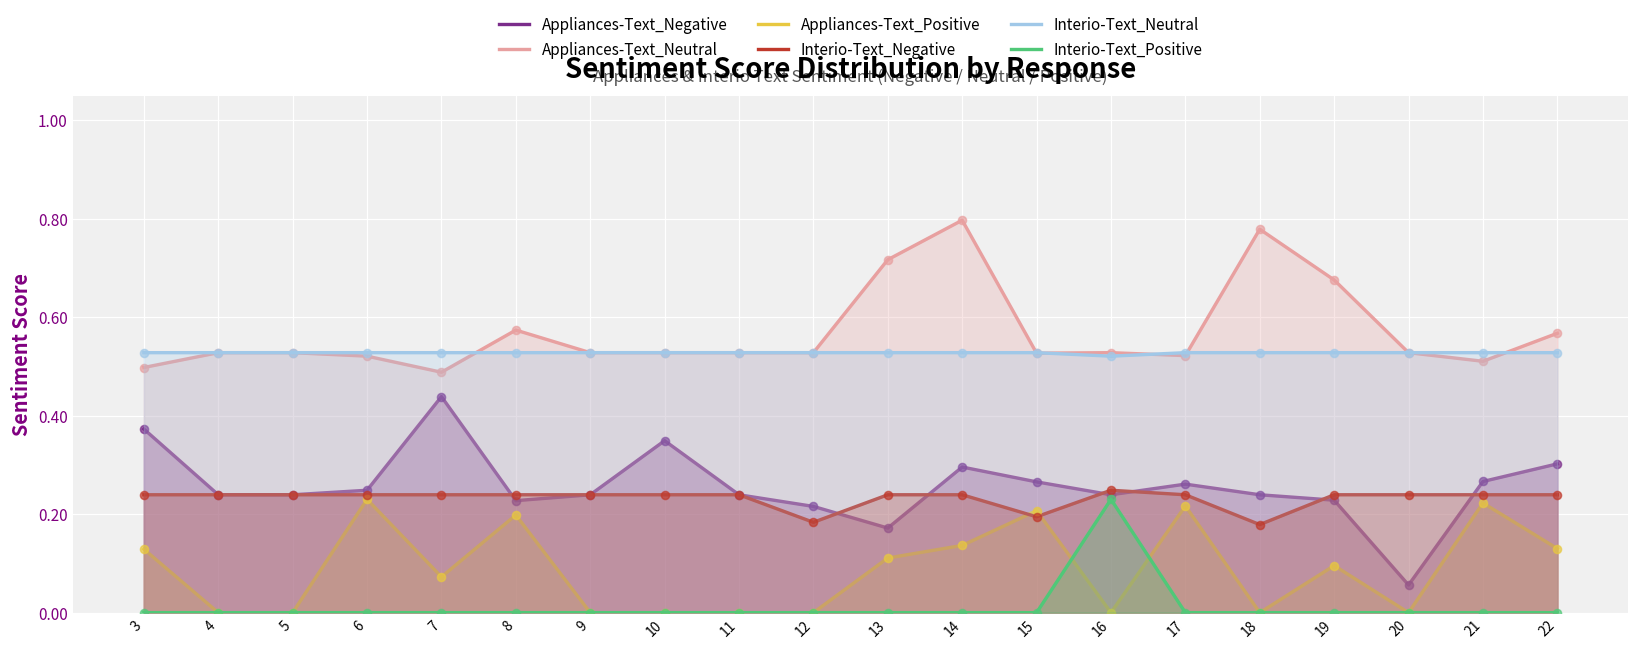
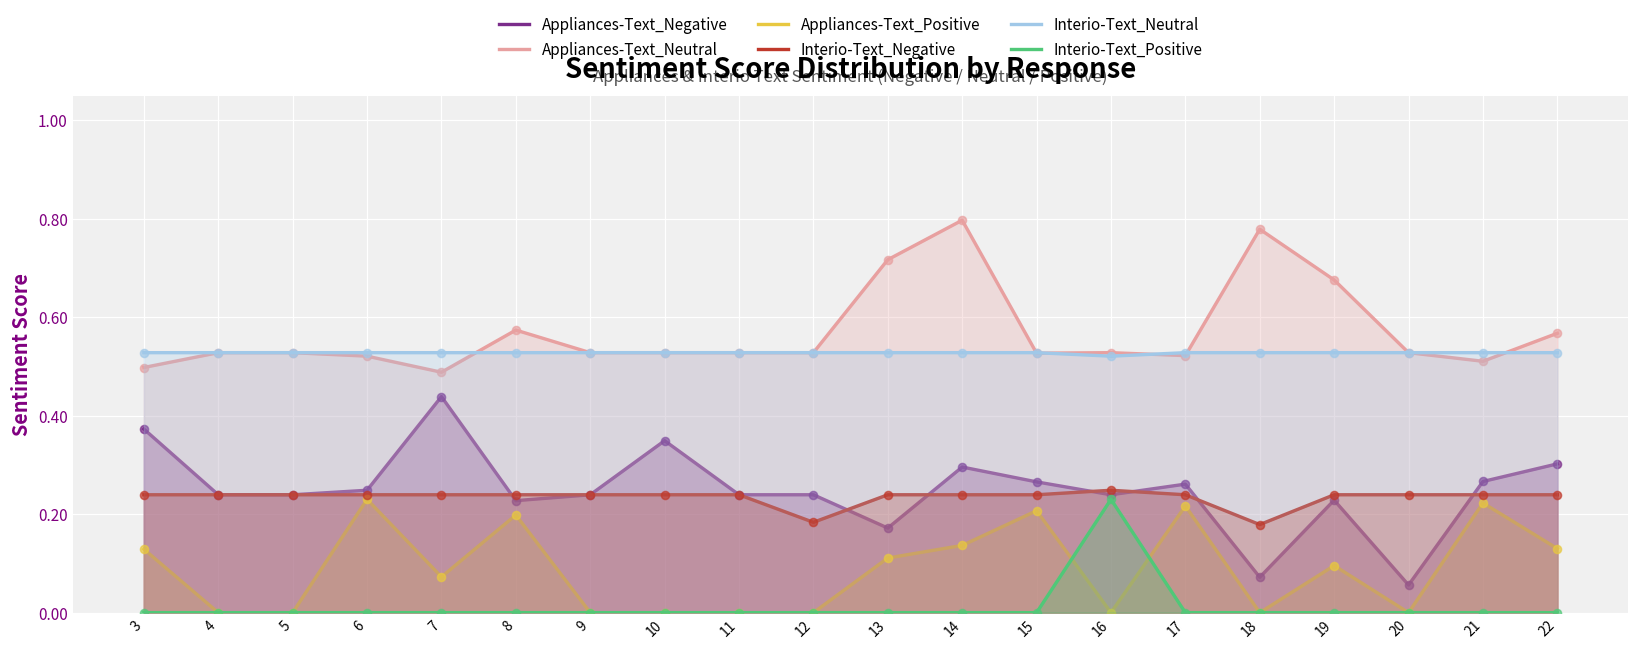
Appliances-Text_Negative, 12: 0.22 -> 0.24
Interio-Text_Negative, 15: 0.19 -> 0.24
Appliances-Text_Negative, 18: 0.24 -> 0.07
